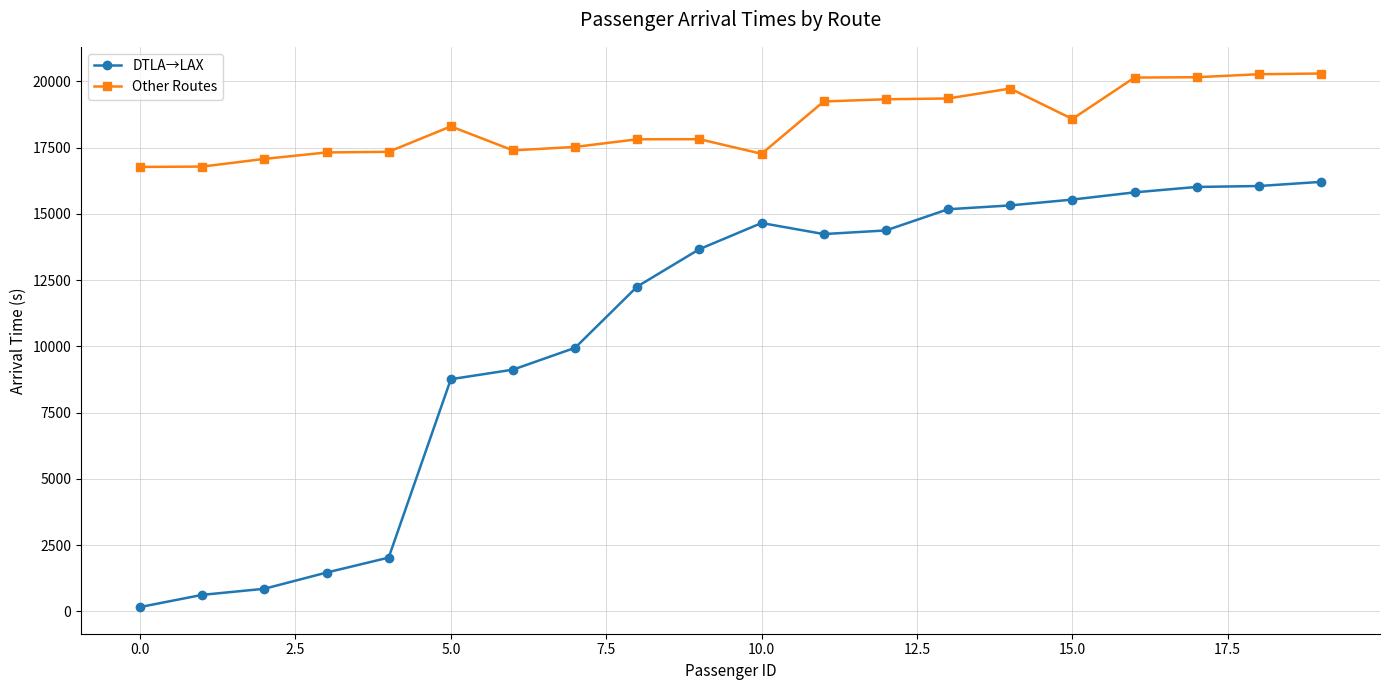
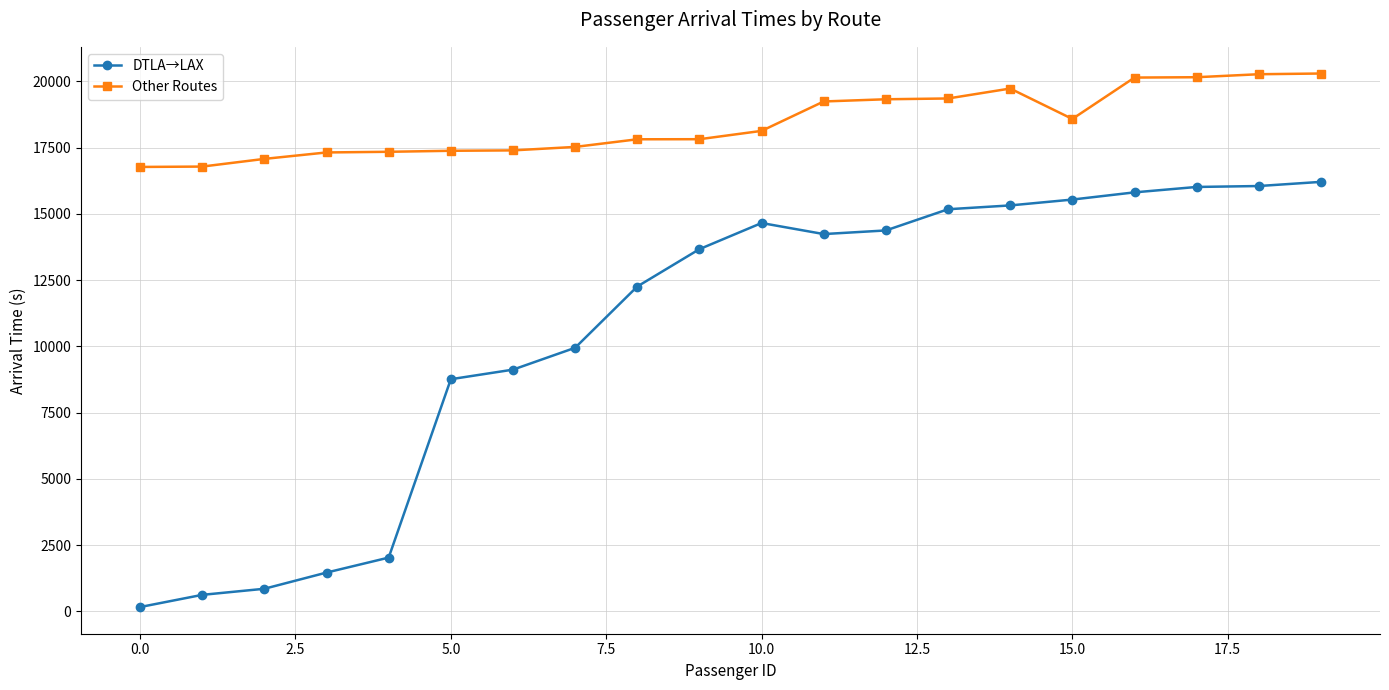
Other Routes, 5.0: 18300 -> 17400
Other Routes, 10.0: 17300 -> 18100
